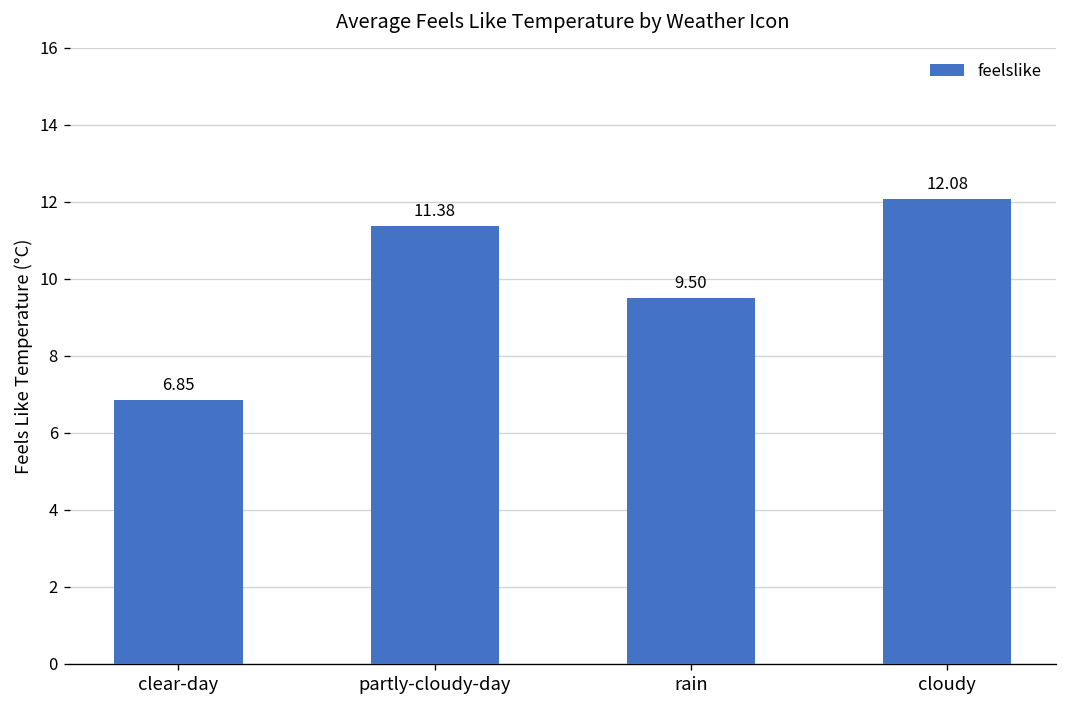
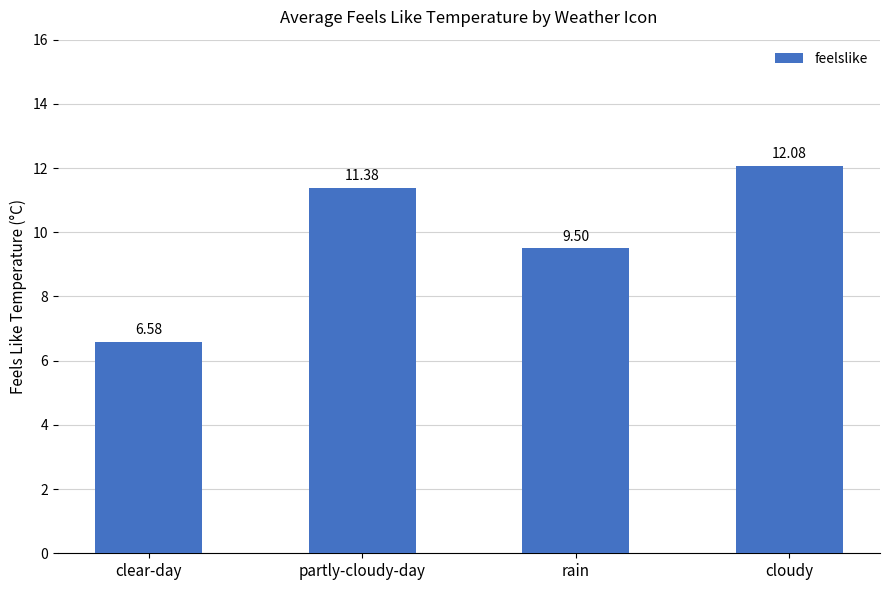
clear-day: 6.85 -> 6.58
